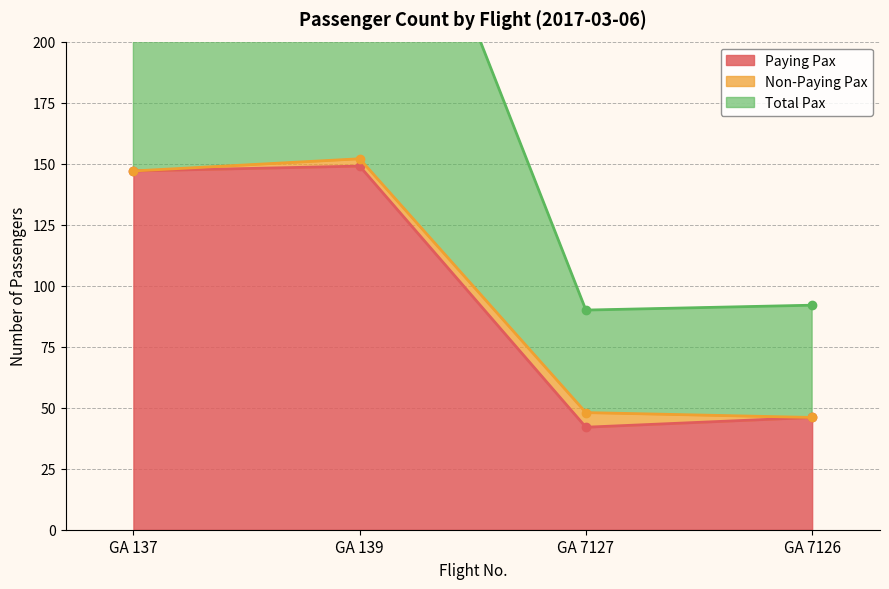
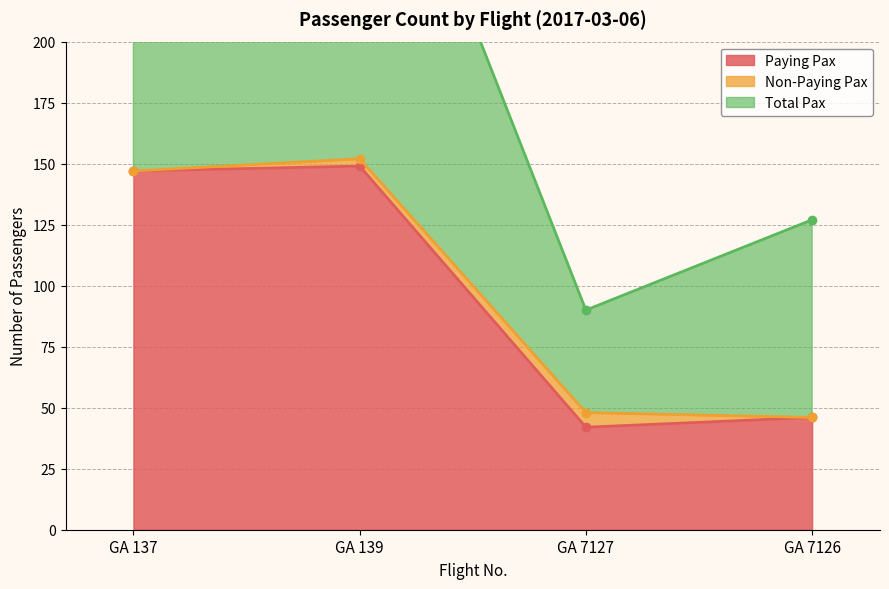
Total Pax, GA 7126: 46 -> 81
